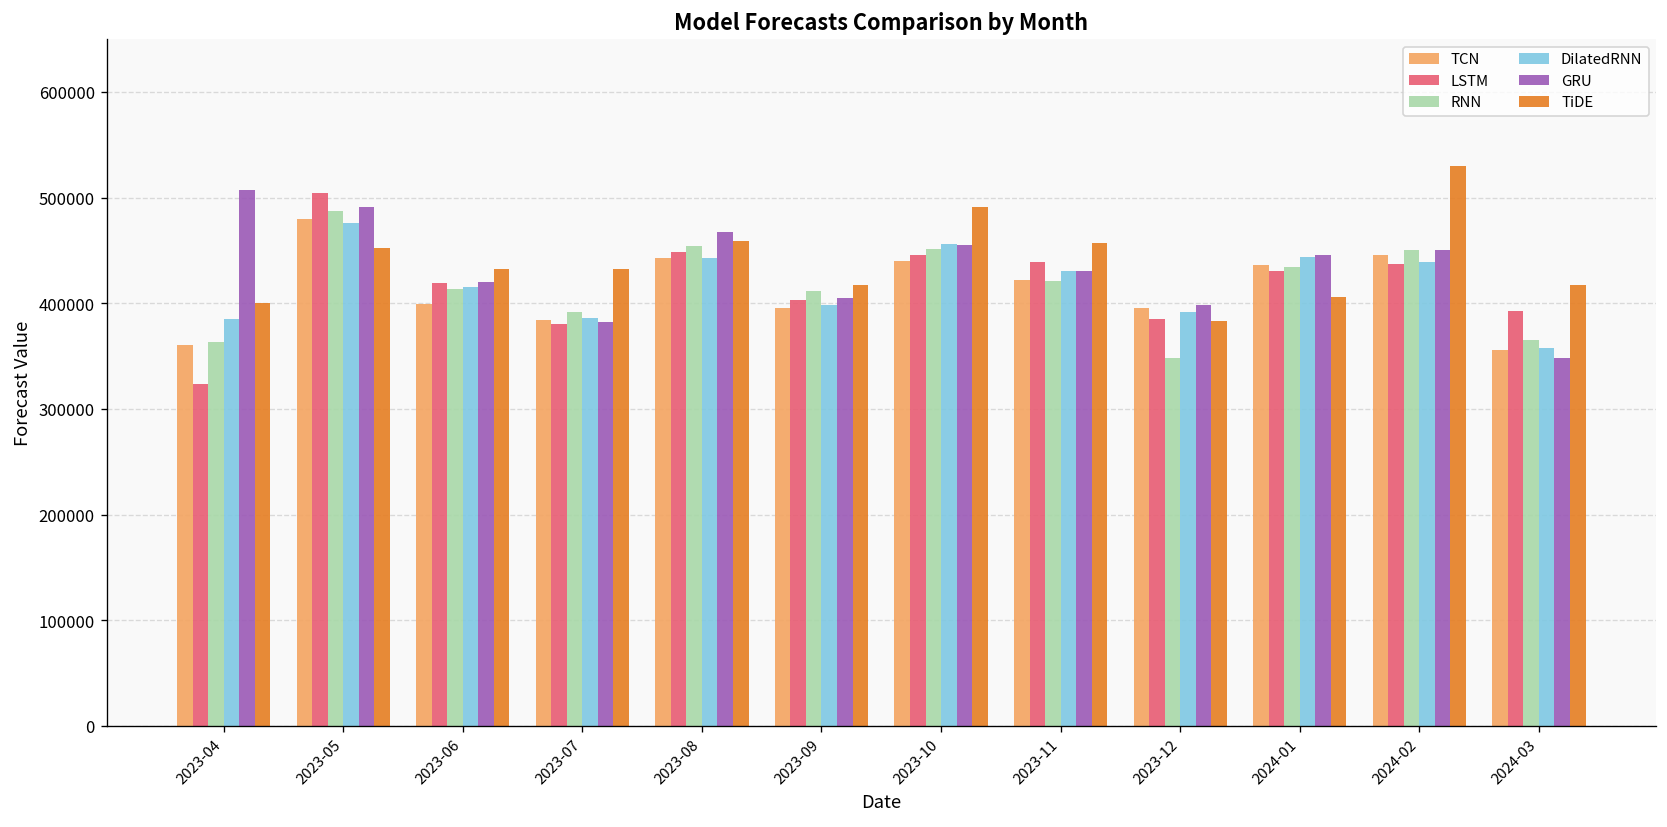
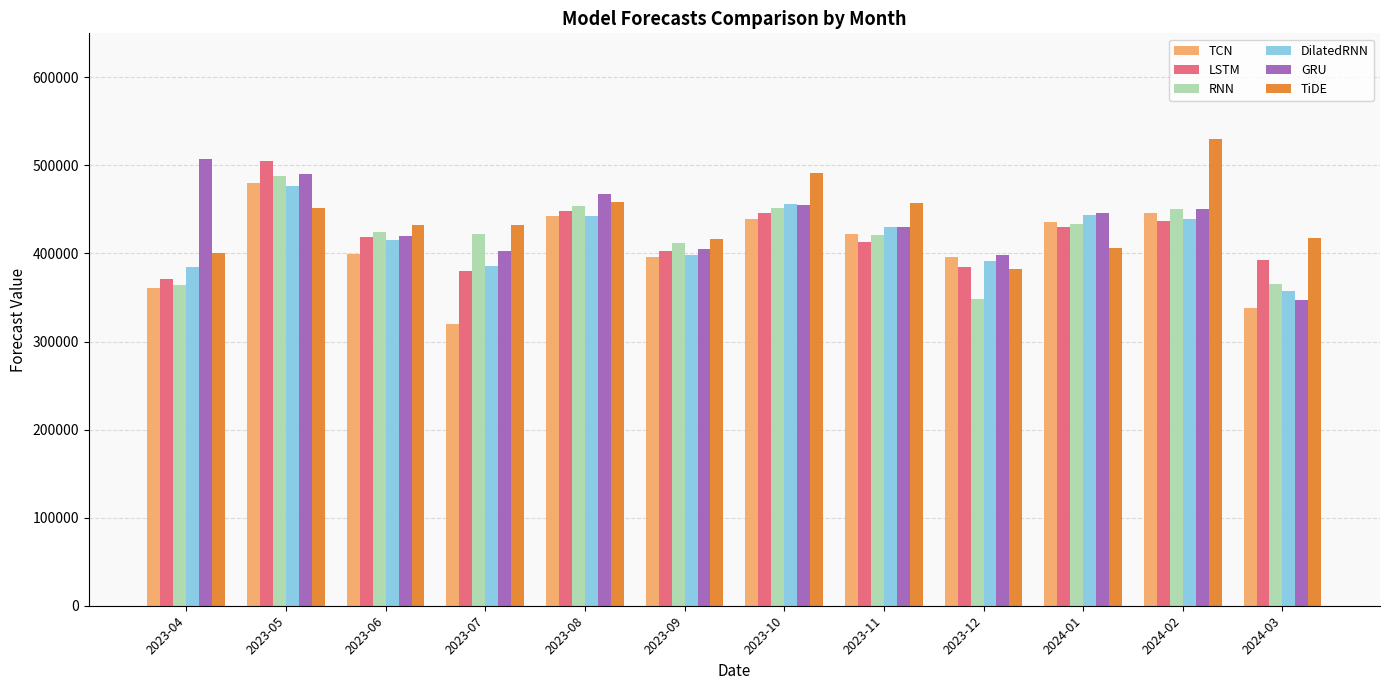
LSTM, 2023-04: 320000 -> 370000
RNN, 2023-06: 410000 -> 420000
TCN, 2023-07: 380000 -> 320000
RNN, 2023-07: 390000 -> 420000
GRU, 2023-07: 380000 -> 400000
LSTM, 2023-11: 440000 -> 410000
TCN, 2024-03: 360000 -> 340000
